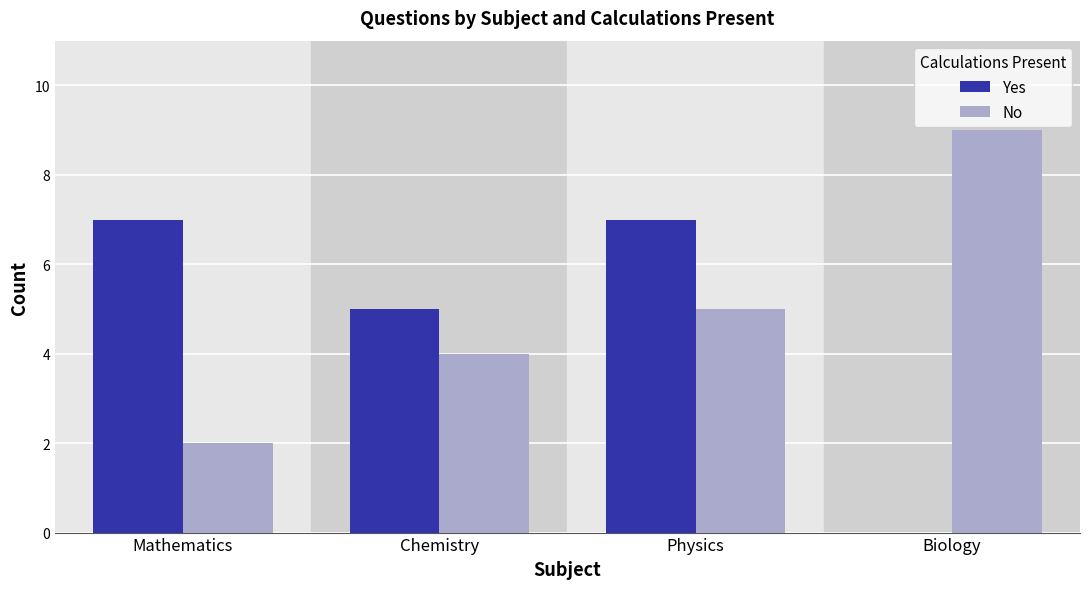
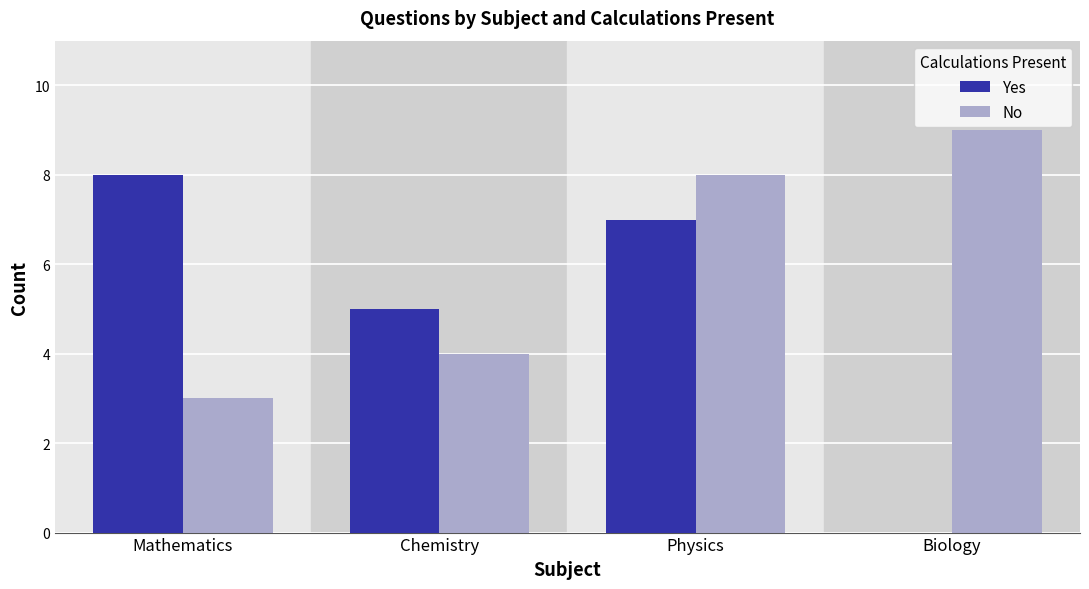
Yes, Mathematics: 7 -> 8
No, Mathematics: 2 -> 3
No, Physics: 5 -> 8
